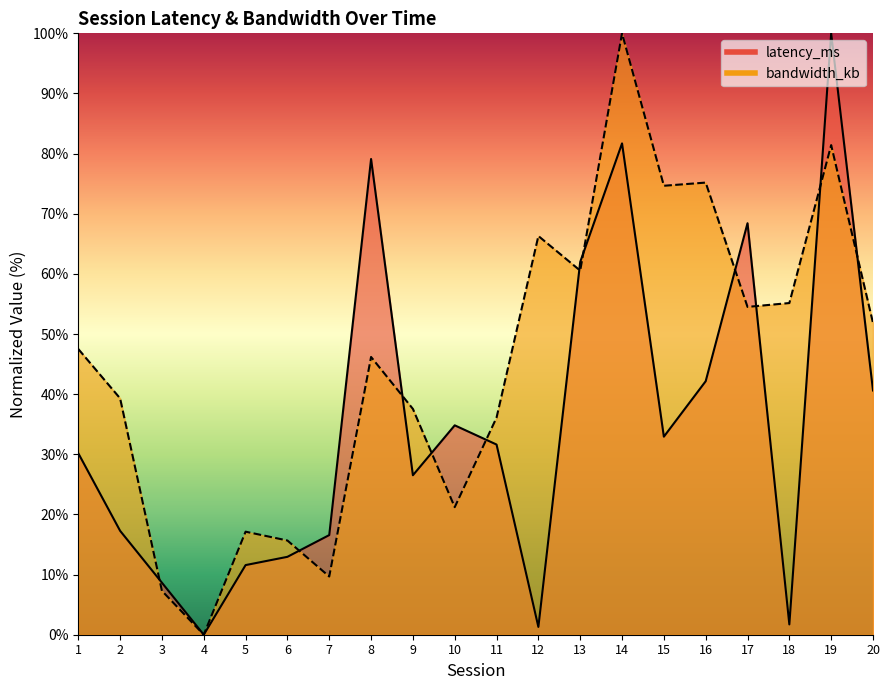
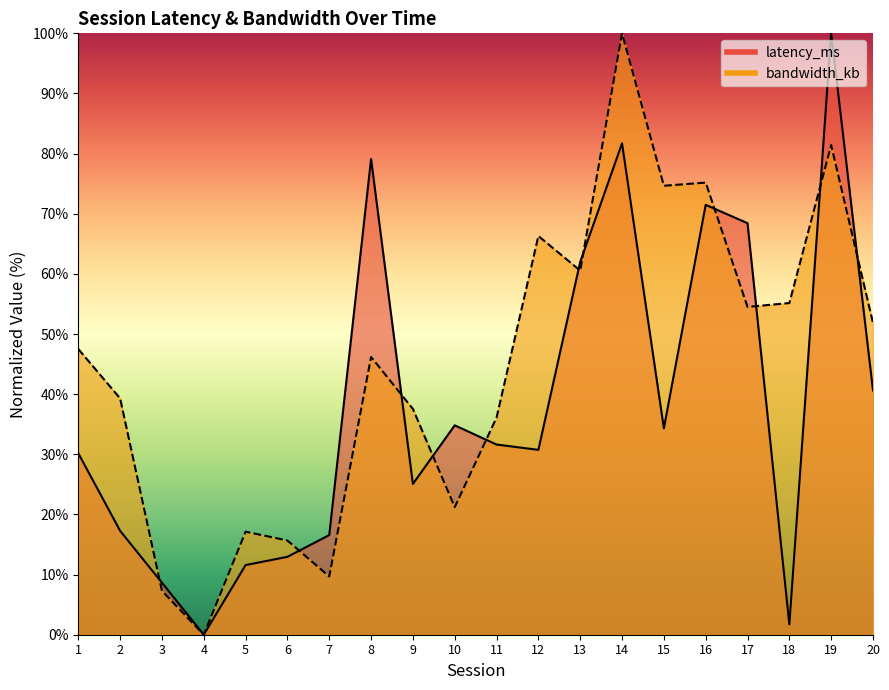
latency_ms, 9: 27% -> 25%
latency_ms, 12: 1% -> 31%
latency_ms, 15: 33% -> 34%
latency_ms, 16: 42% -> 71%
